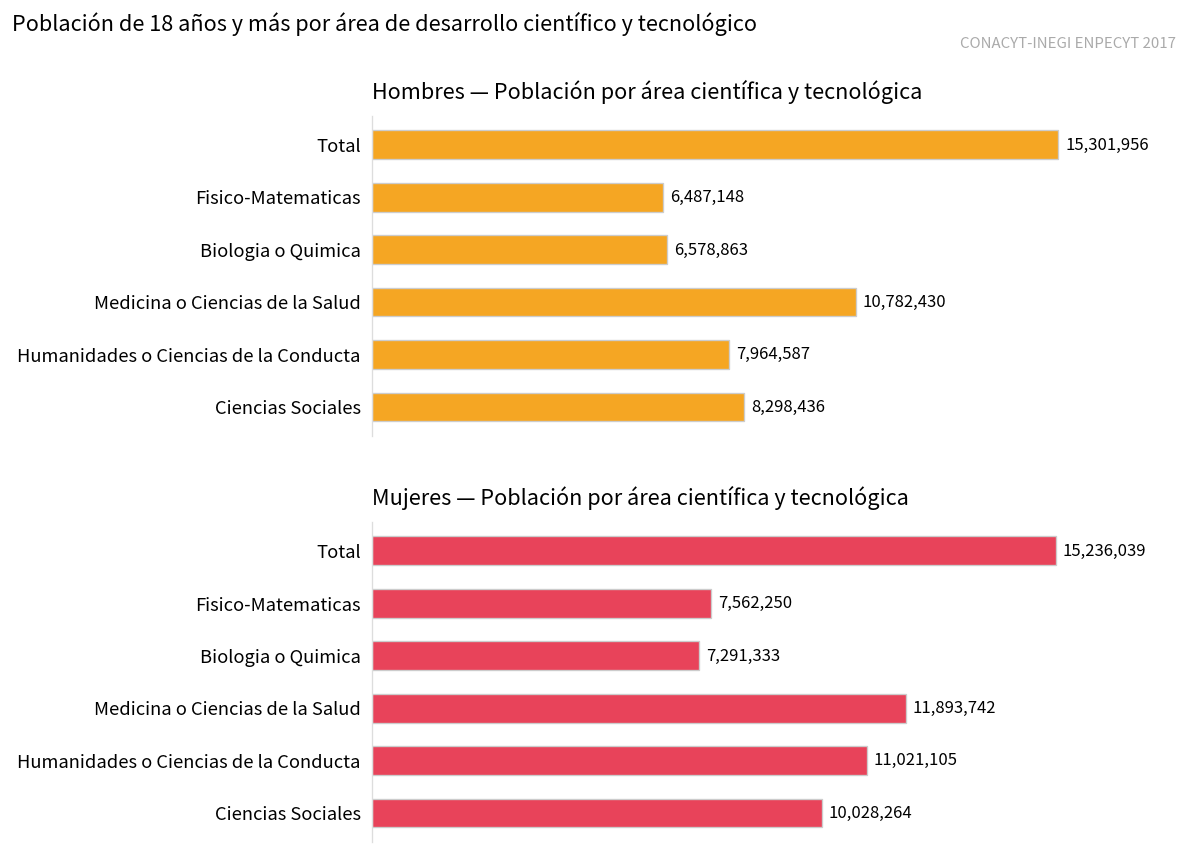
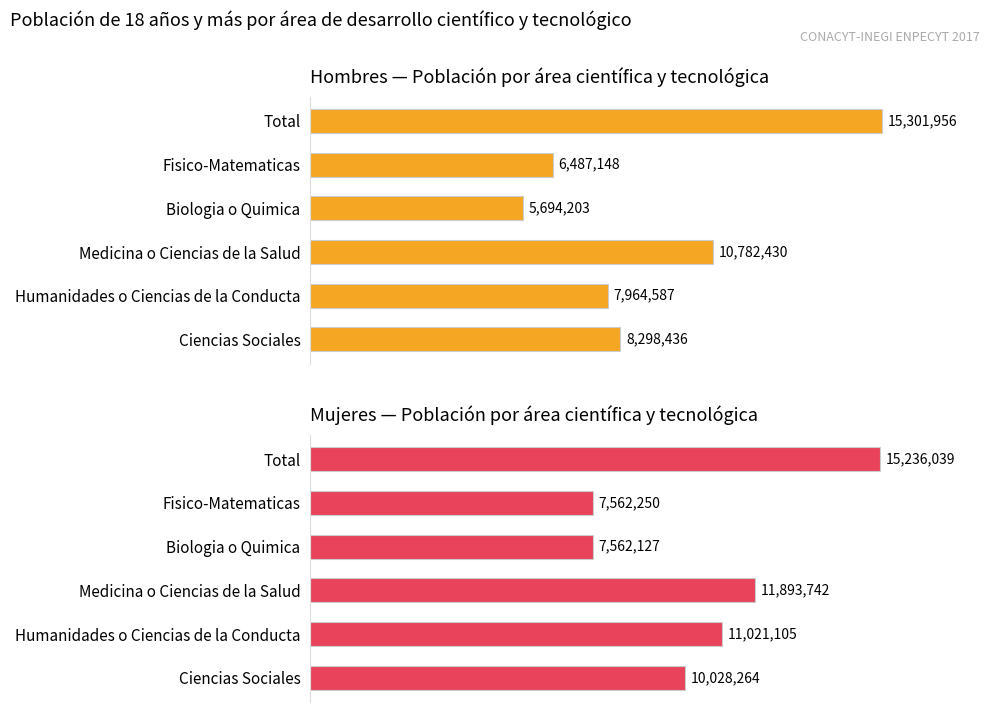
Hombres — Población por área científica y tecnológica, Biologia o Quimica: 6,578,863 -> 5,694,203
Mujeres — Población por área científica y tecnológica, Biologia o Quimica: 7,291,333 -> 7,562,127
